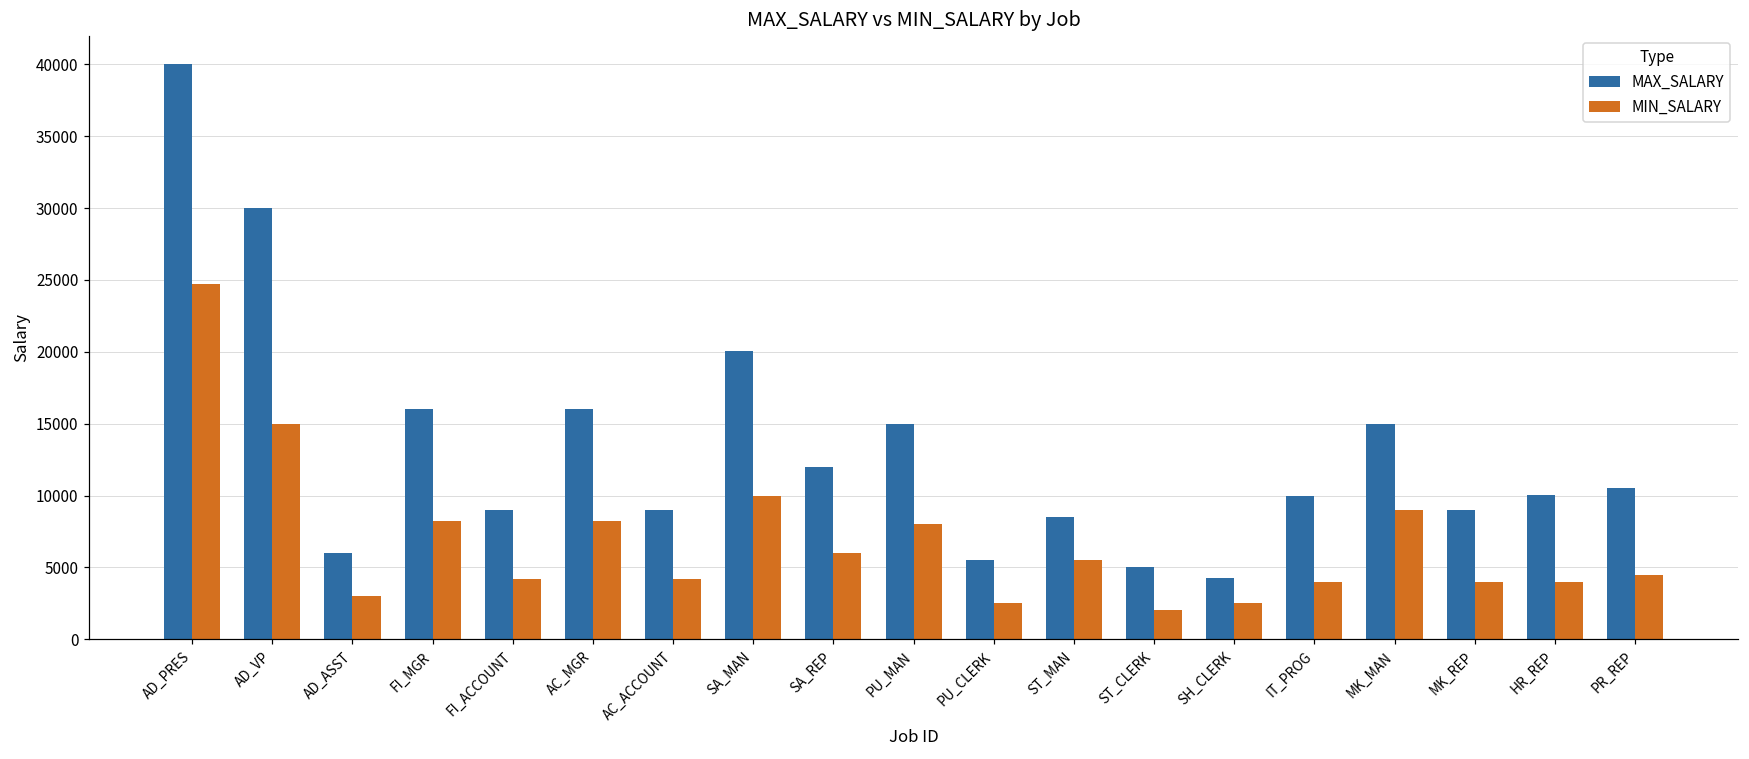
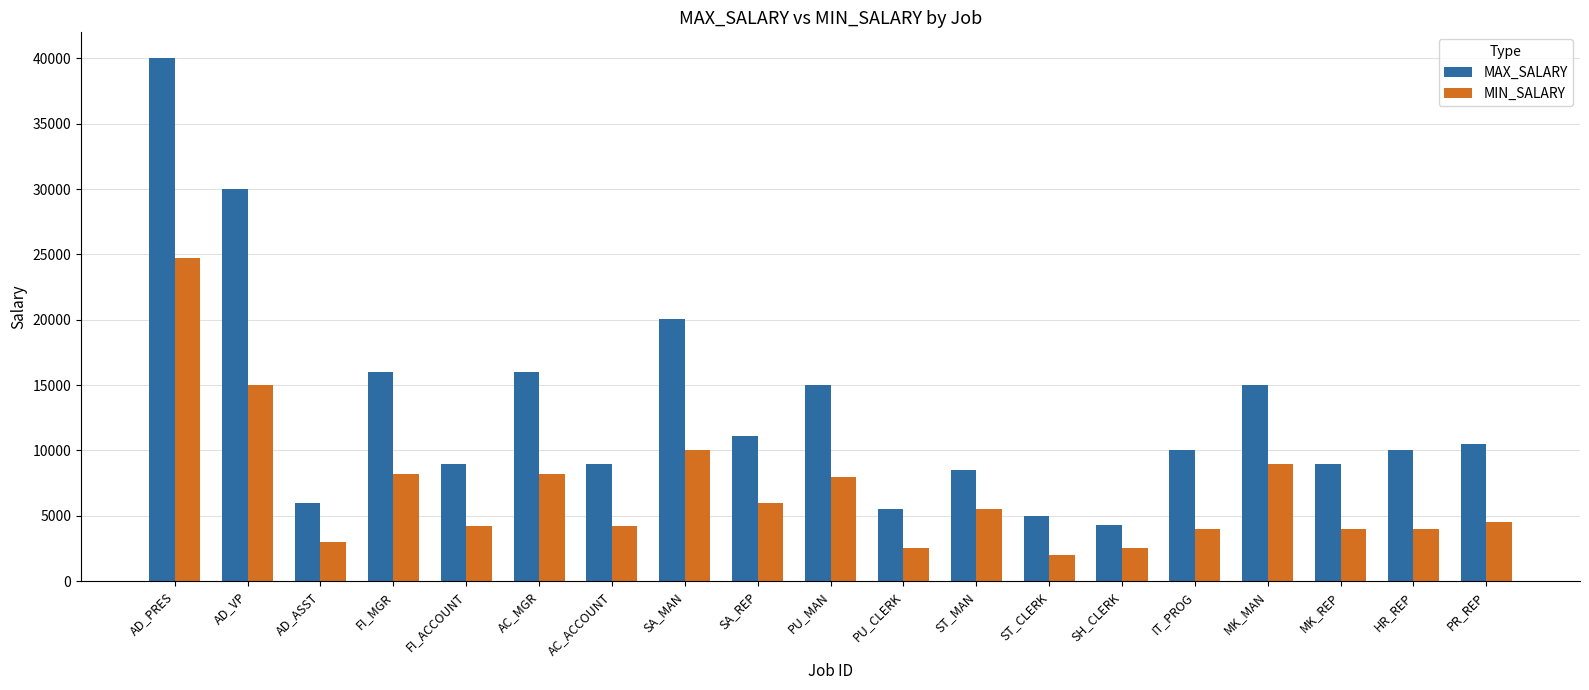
MAX_SALARY, SA_REP: 12000 -> 11100
